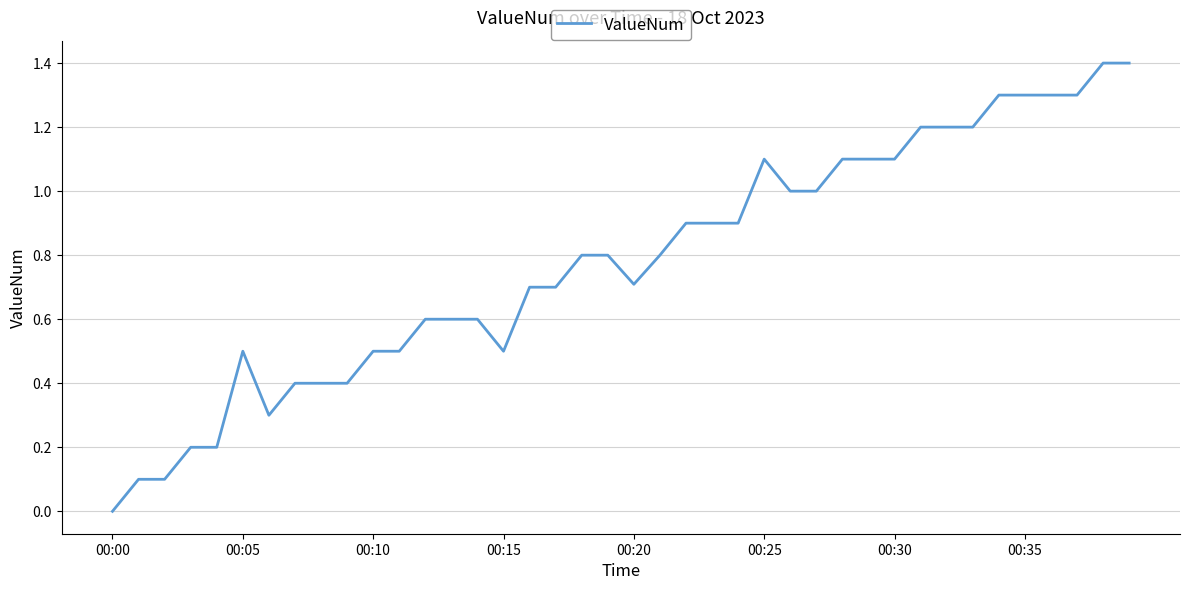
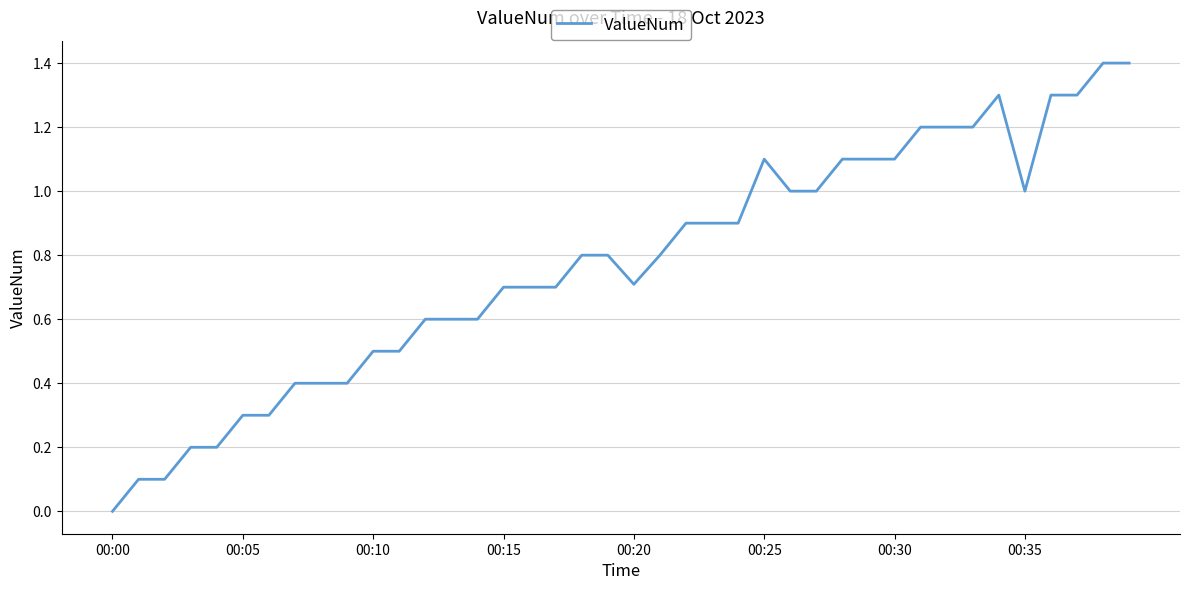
00:05: 0.5 -> 0.3
00:15: 0.5 -> 0.7
00:35: 1.3 -> 1.0
